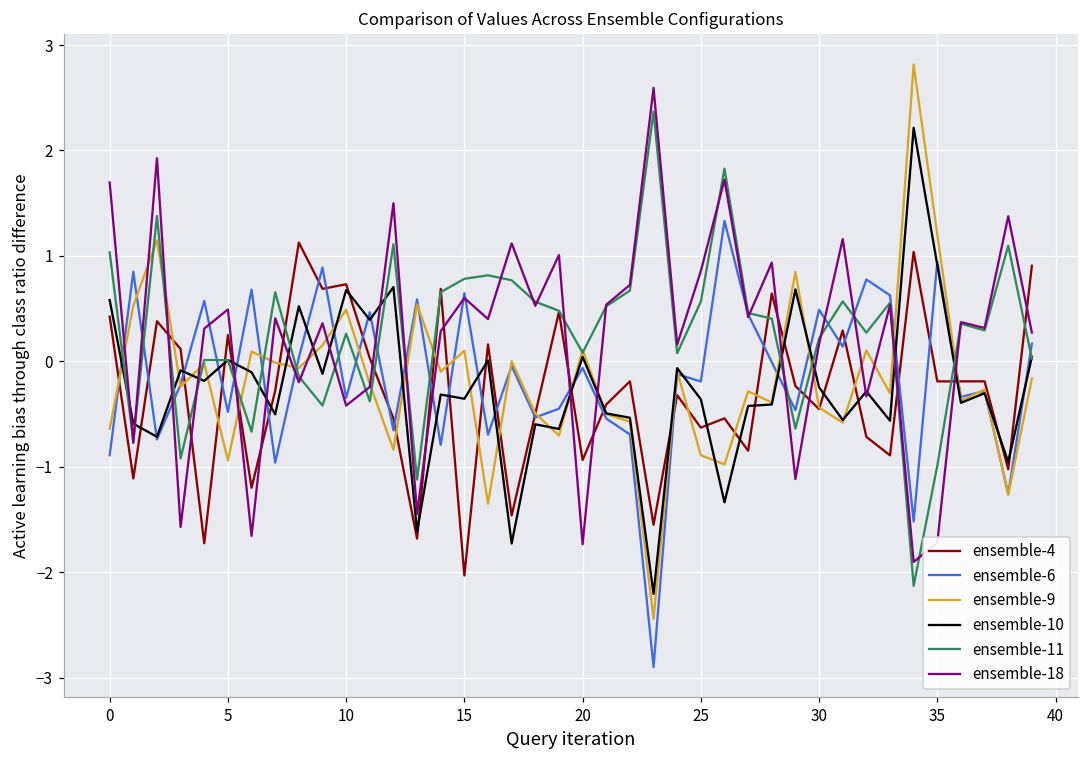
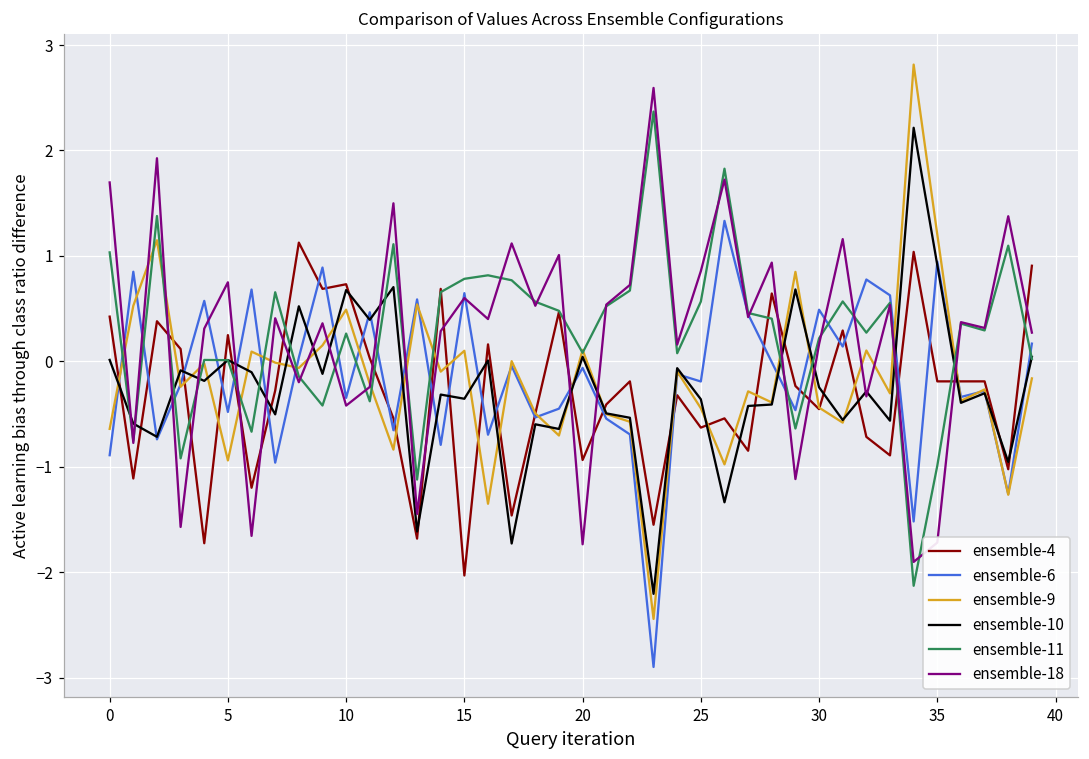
ensemble-10, 0: 0.6 -> 0.0
ensemble-18, 5: 0.5 -> 0.7
ensemble-9, 25: -0.9 -> -0.4
